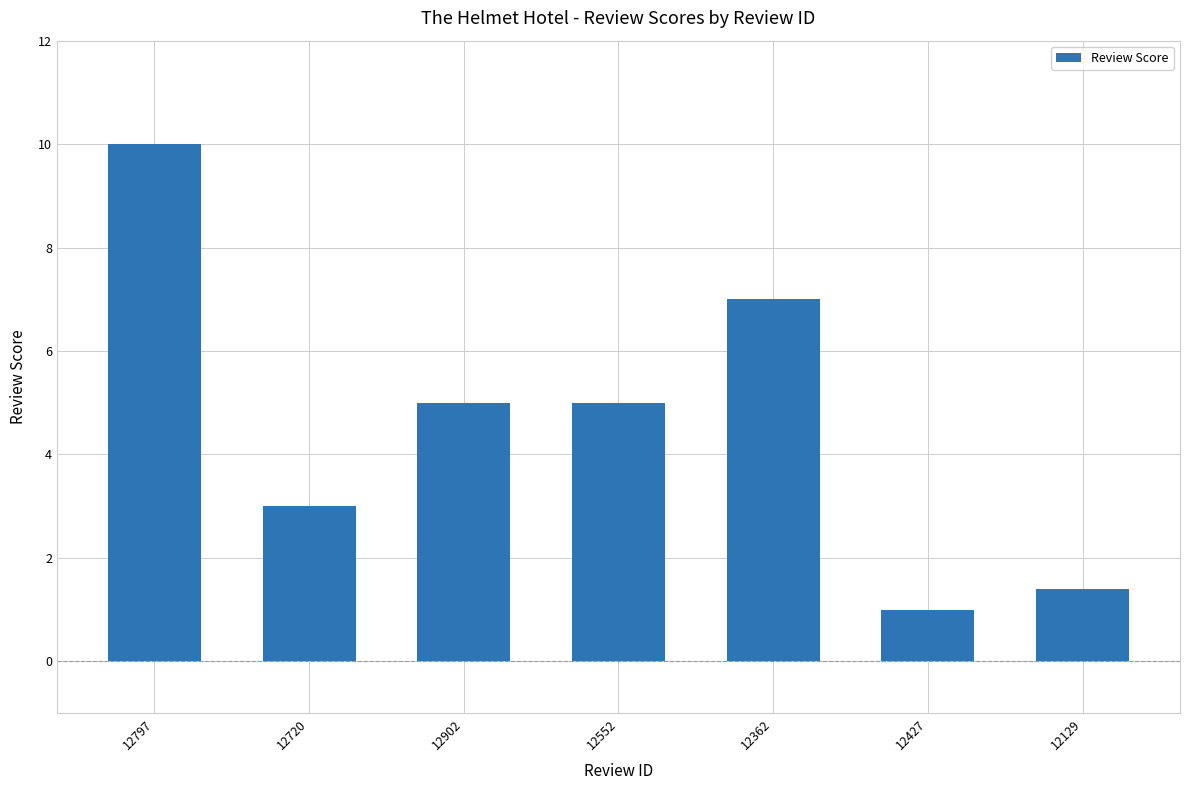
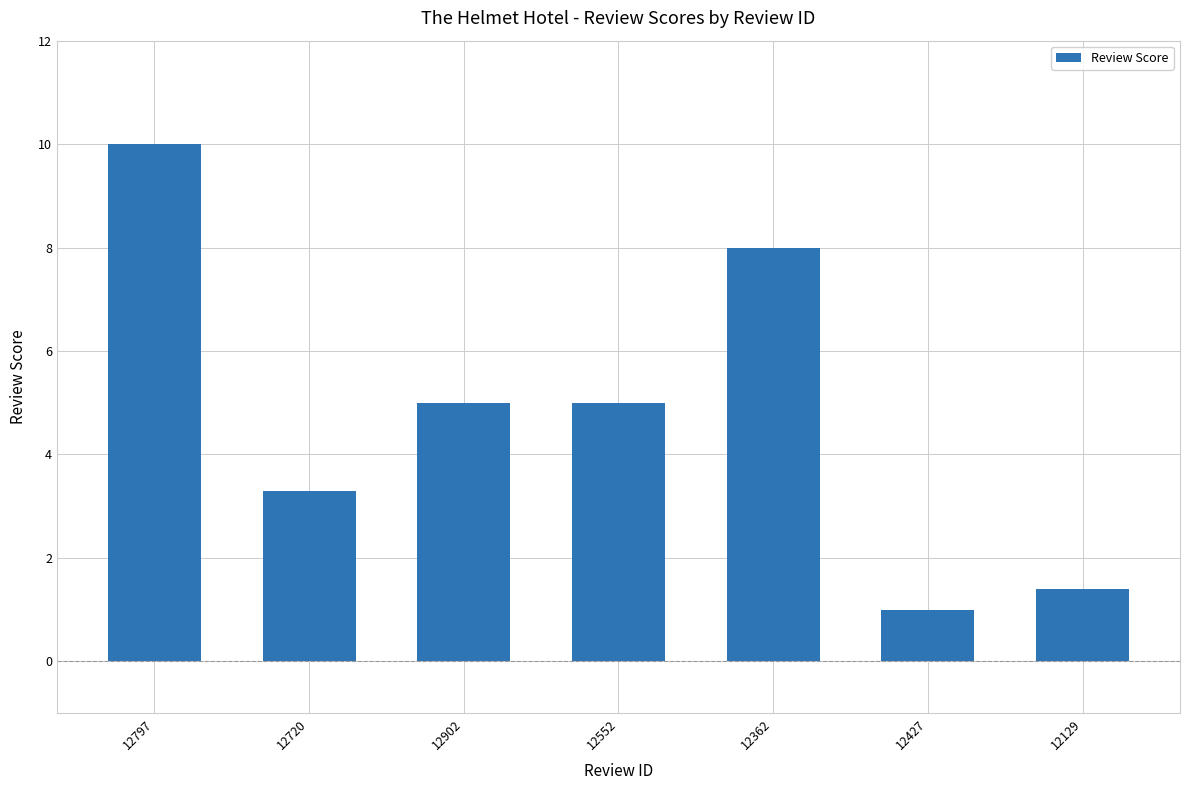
12720: 3.0 -> 3.3
12362: 7 -> 8
